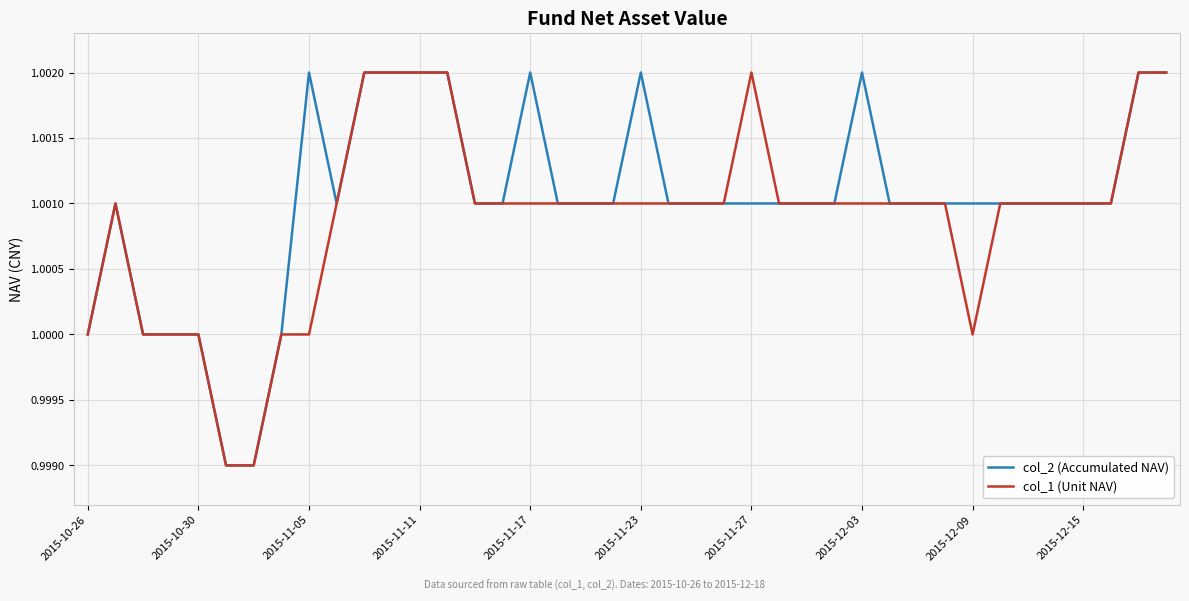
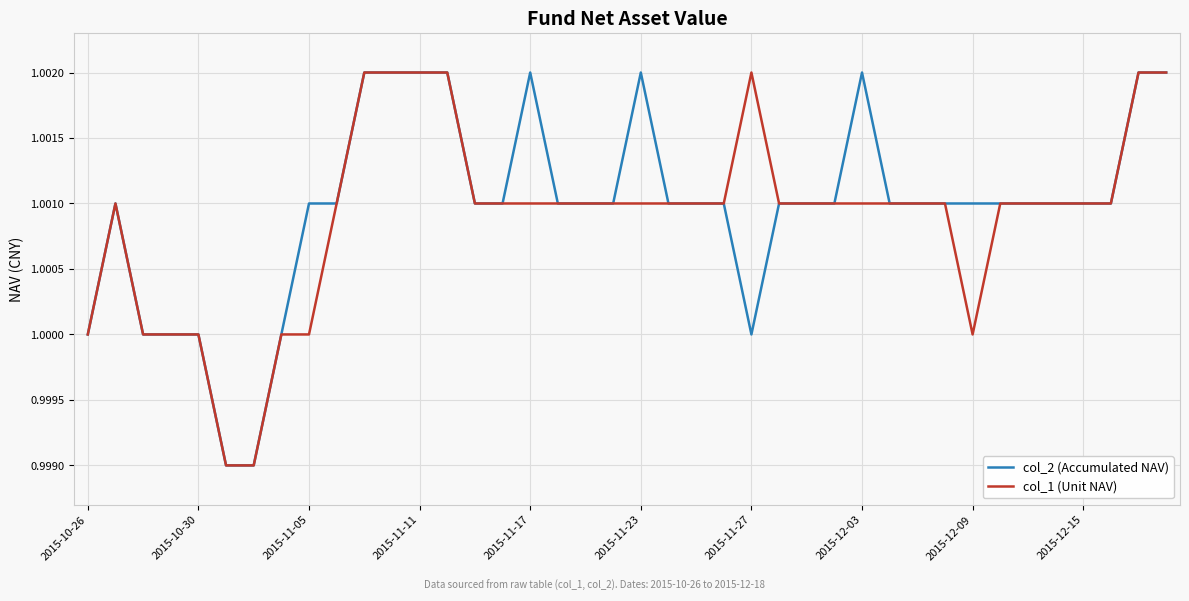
col_2 (Accumulated NAV), 2015-11-05: 1.002 -> 1.001
col_2 (Accumulated NAV), 2015-11-27: 1.001 -> 1.000
